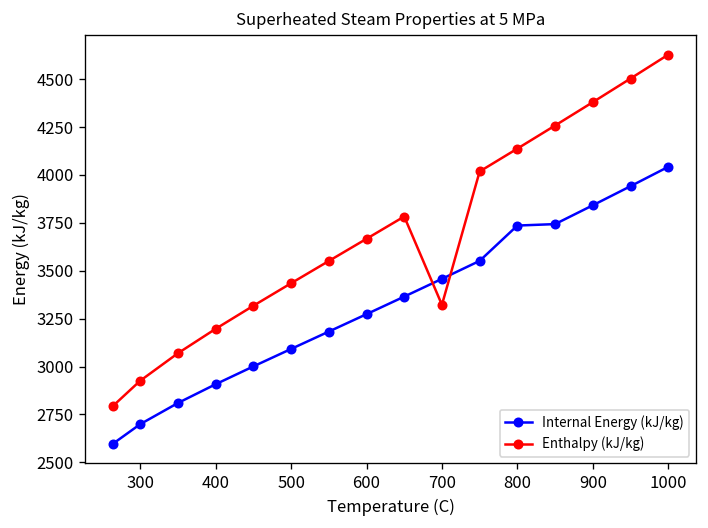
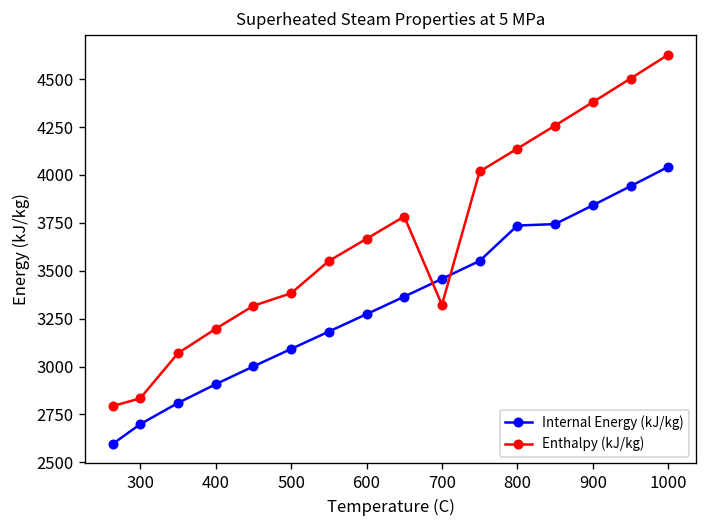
Enthalpy (kJ/kg), 300: 2930 -> 2830
Enthalpy (kJ/kg), 500: 3430 -> 3380
